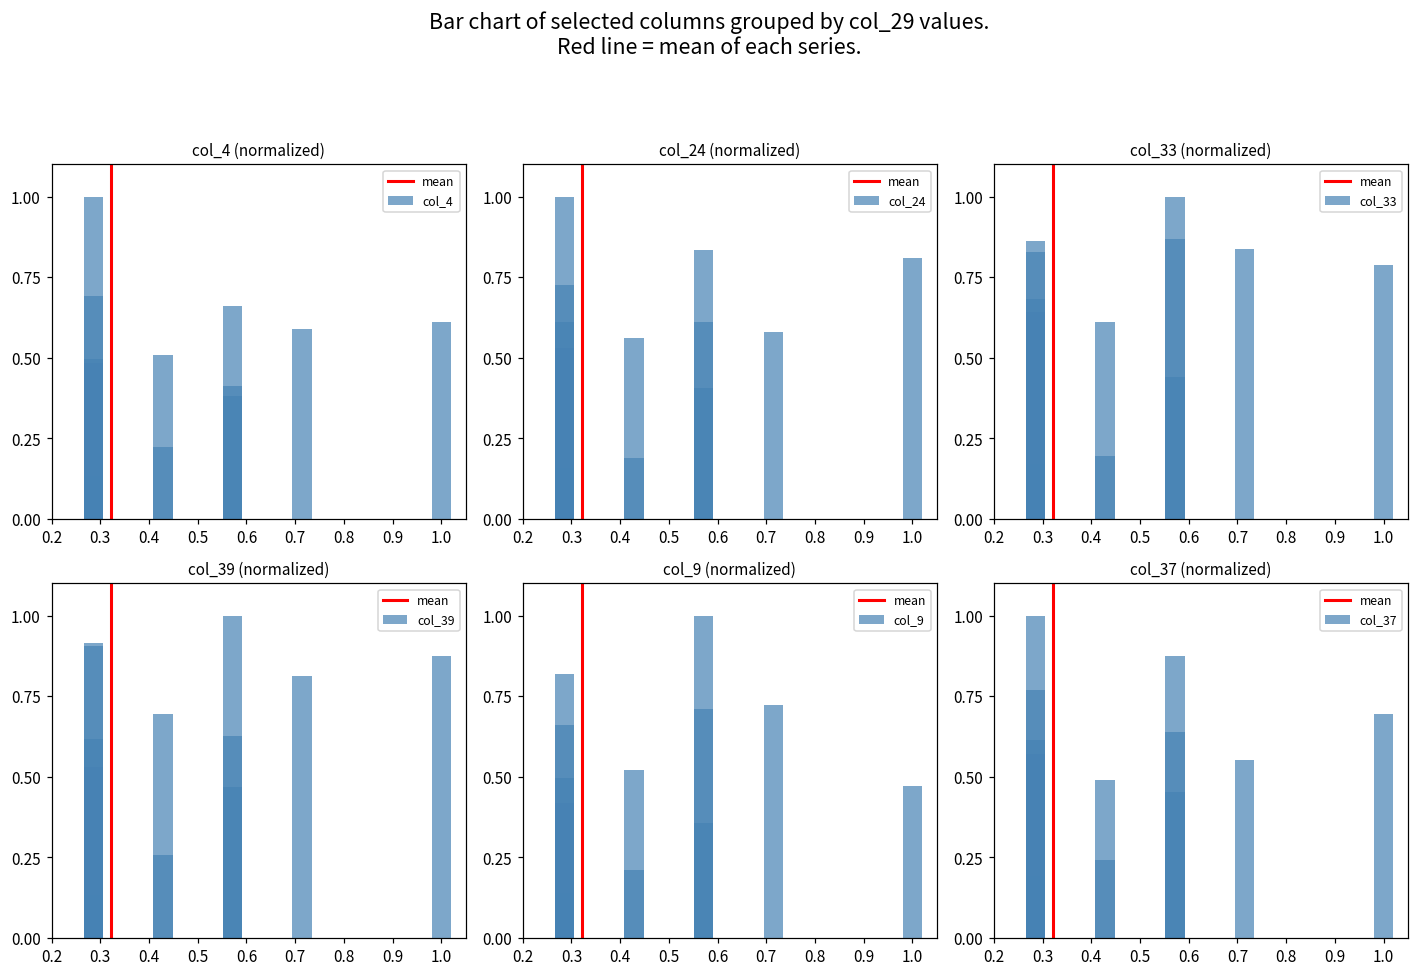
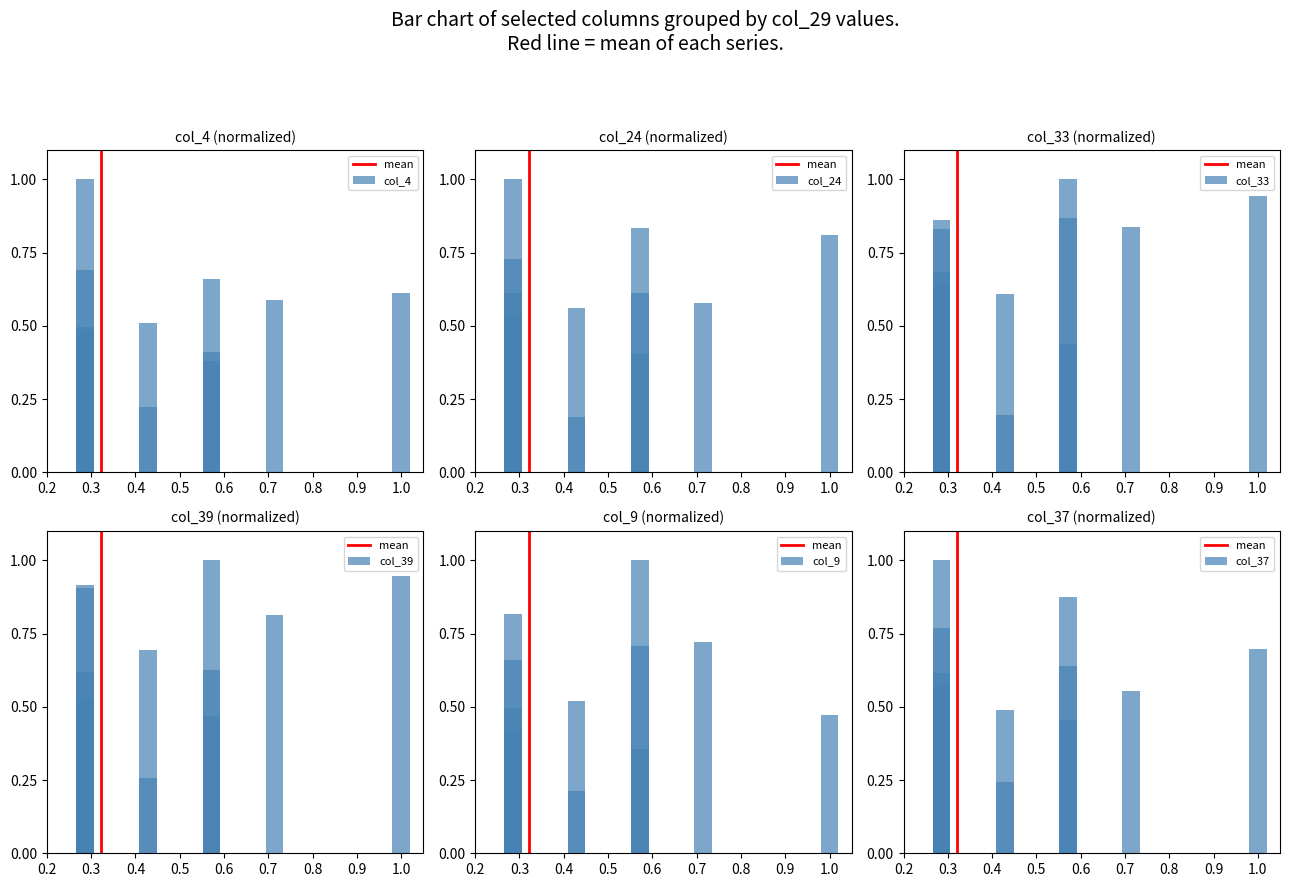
col_33 (normalized), 1.0: 0.79 -> 0.94
col_39 (normalized), 1.0: 0.88 -> 0.95
